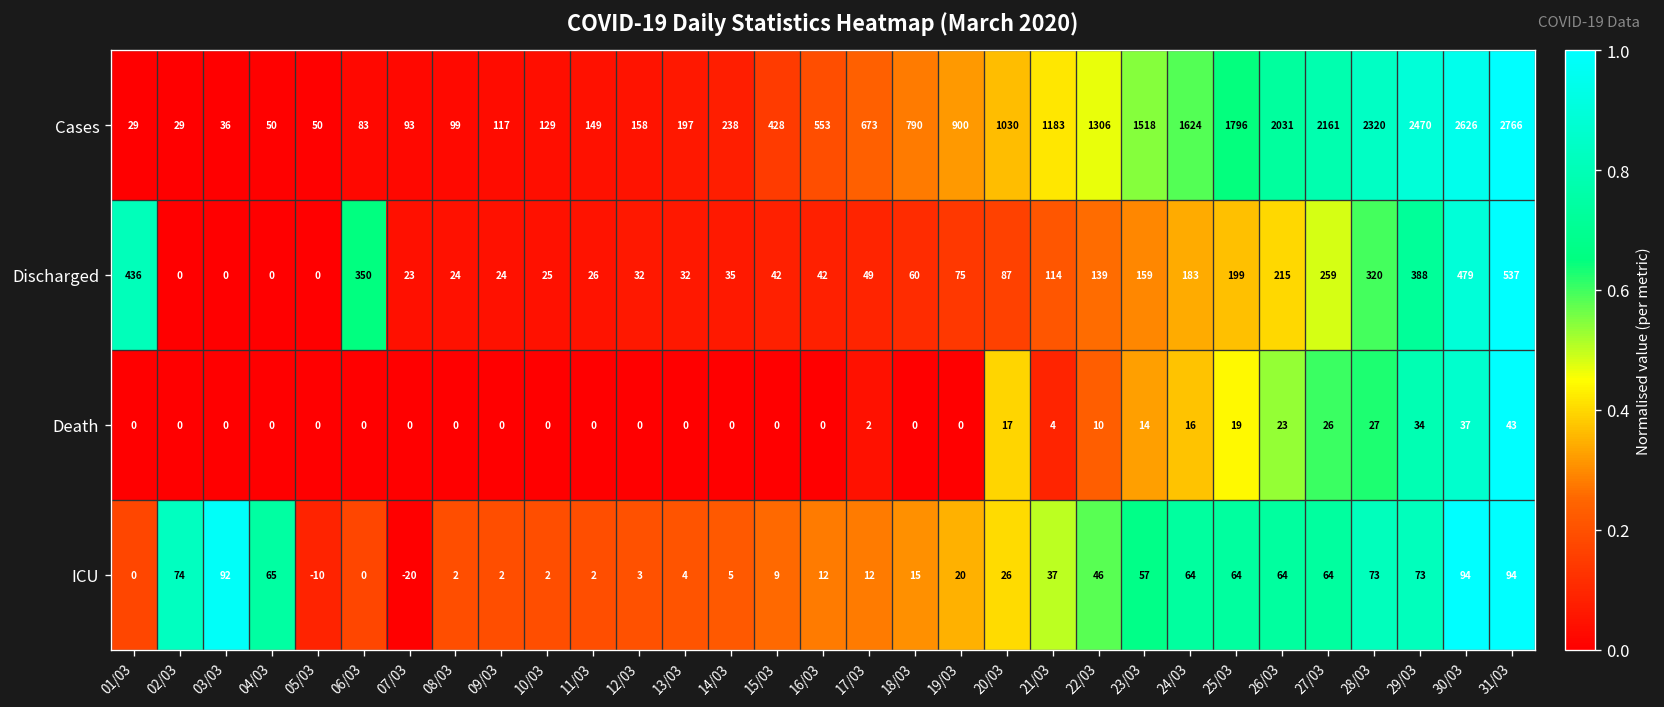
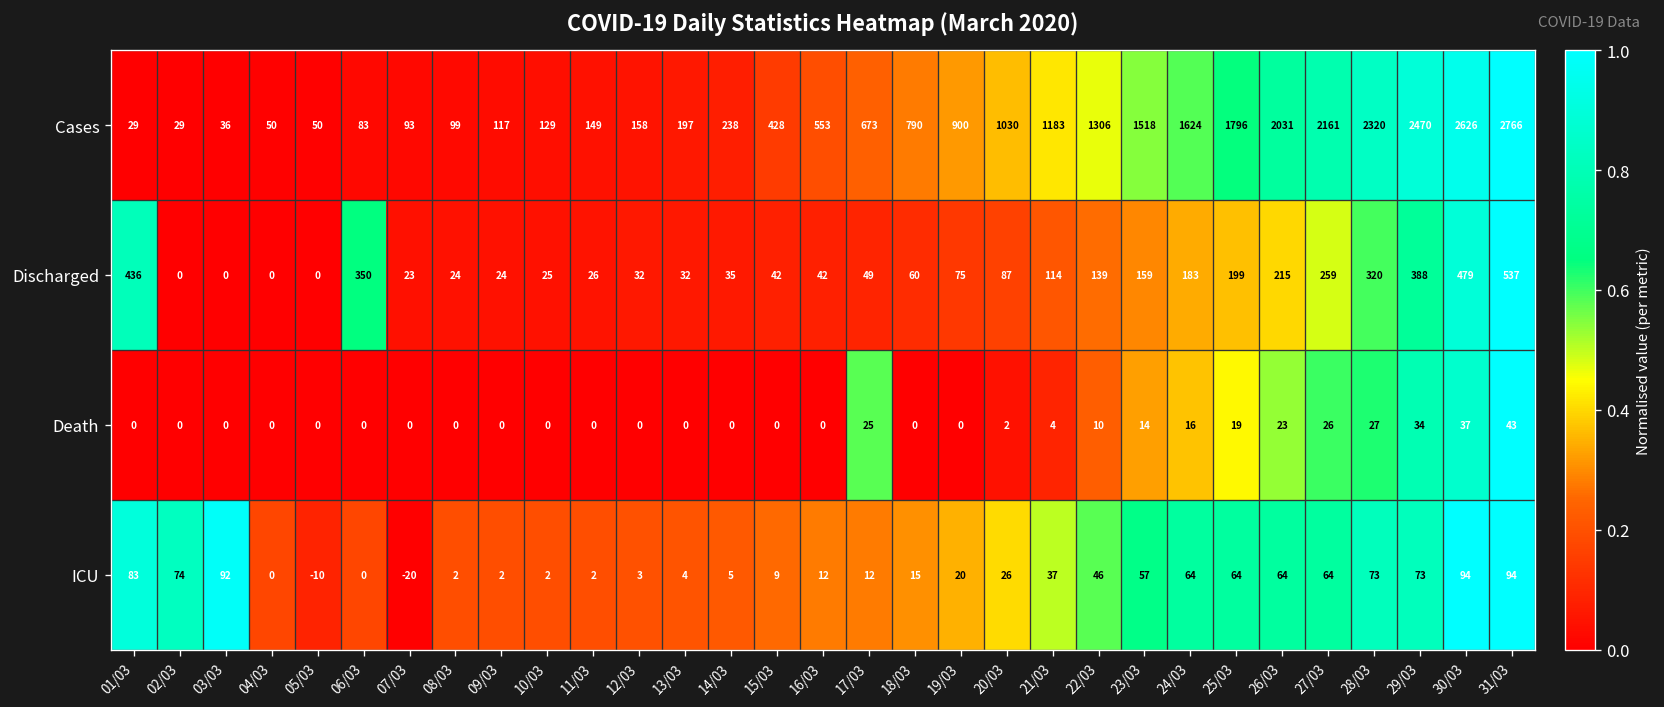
Death, 17/03: 2 -> 25
Death, 20/03: 17 -> 2
ICU, 01/03: 0 -> 83
ICU, 04/03: 65 -> 0
